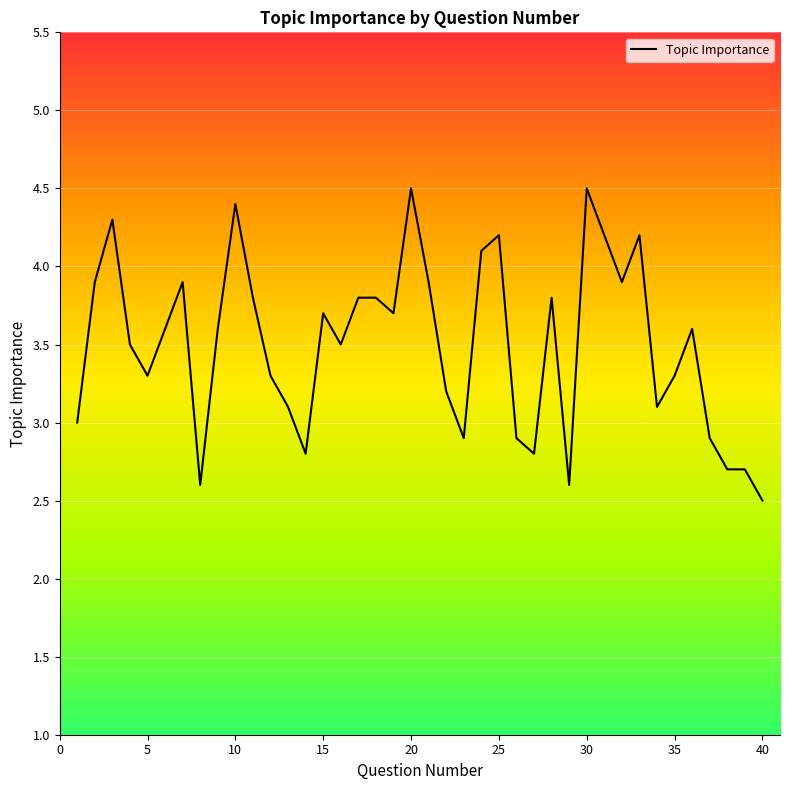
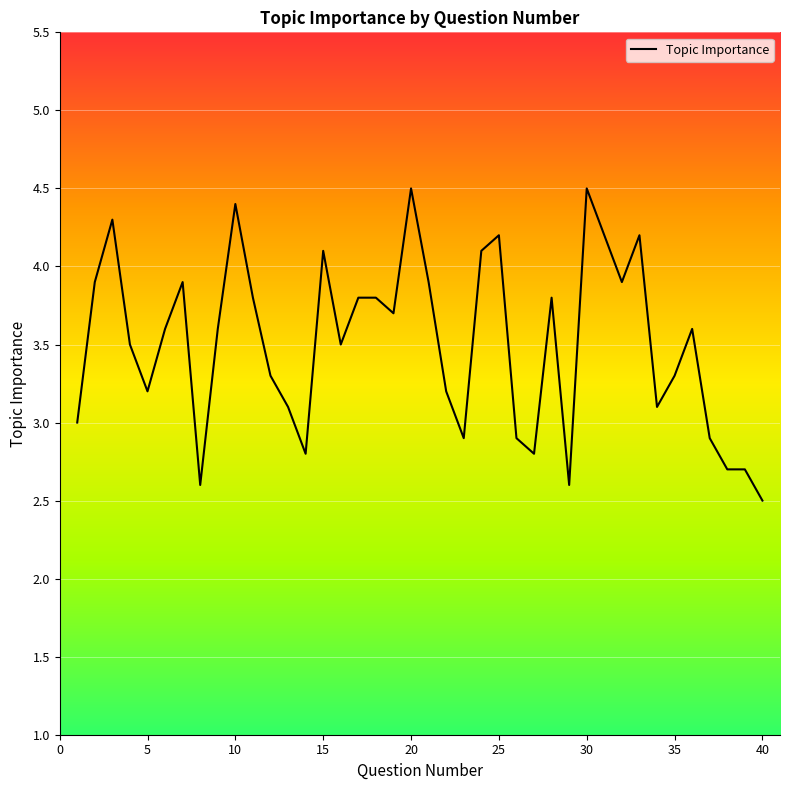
5: 3.3 -> 3.2
15: 3.7 -> 4.1
